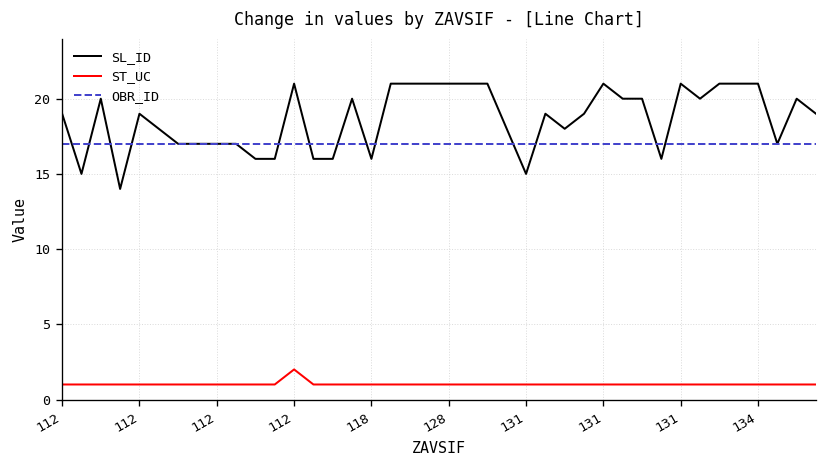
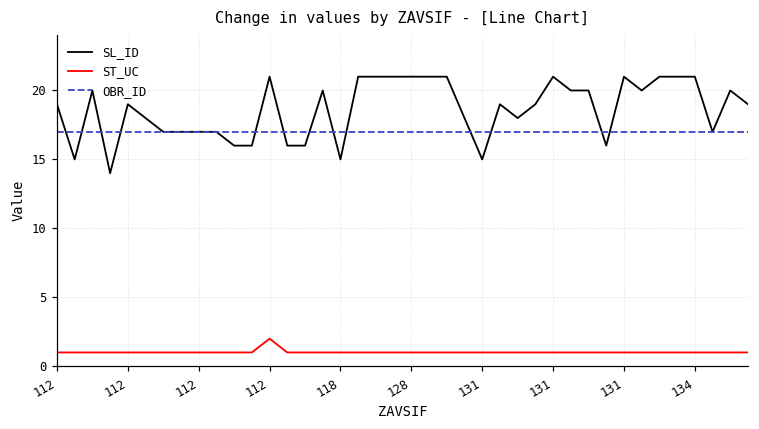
SL_ID, 118: 16 -> 15
